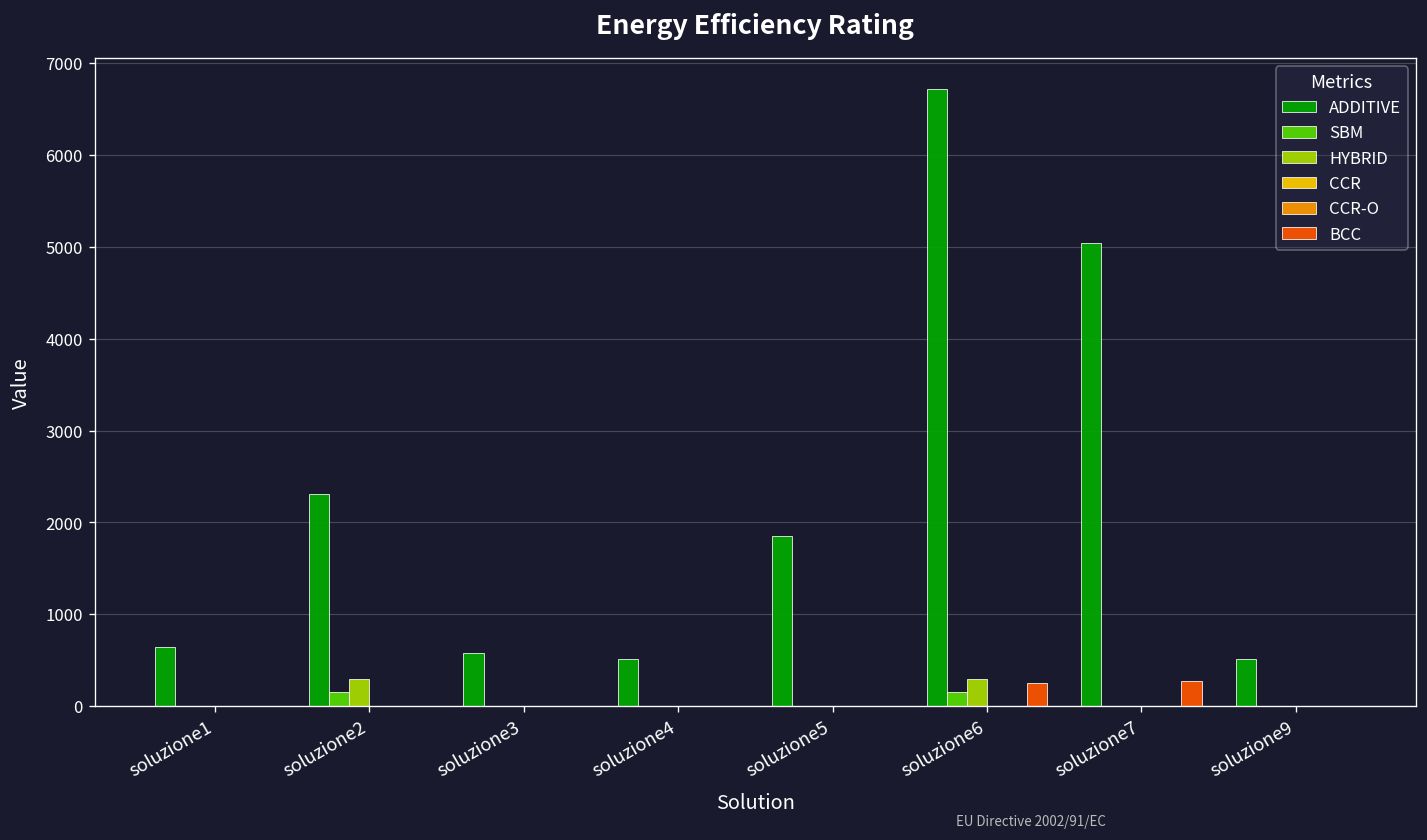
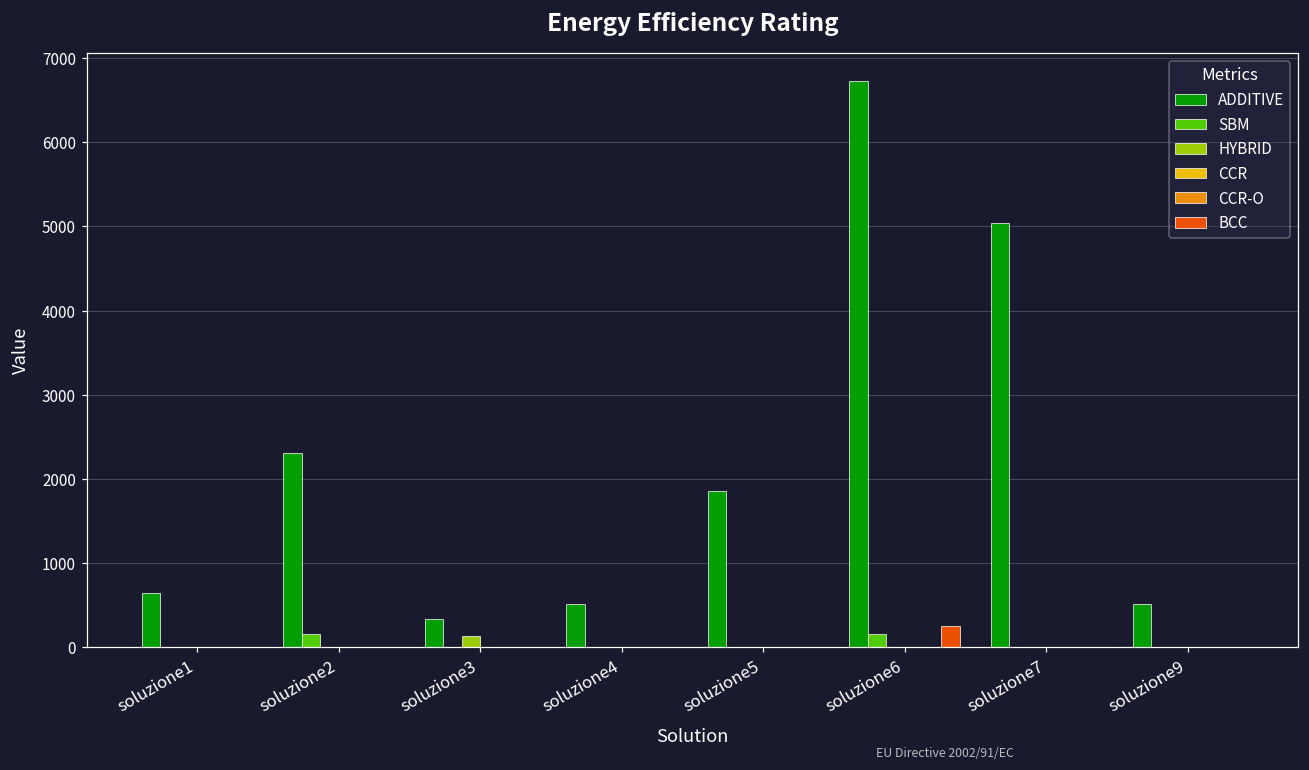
HYBRID, soluzione2: 300 -> 0
ADDITIVE, soluzione3: 600 -> 300
HYBRID, soluzione3: 0 -> 100
HYBRID, soluzione6: 300 -> 0
BCC, soluzione7: 300 -> 0
